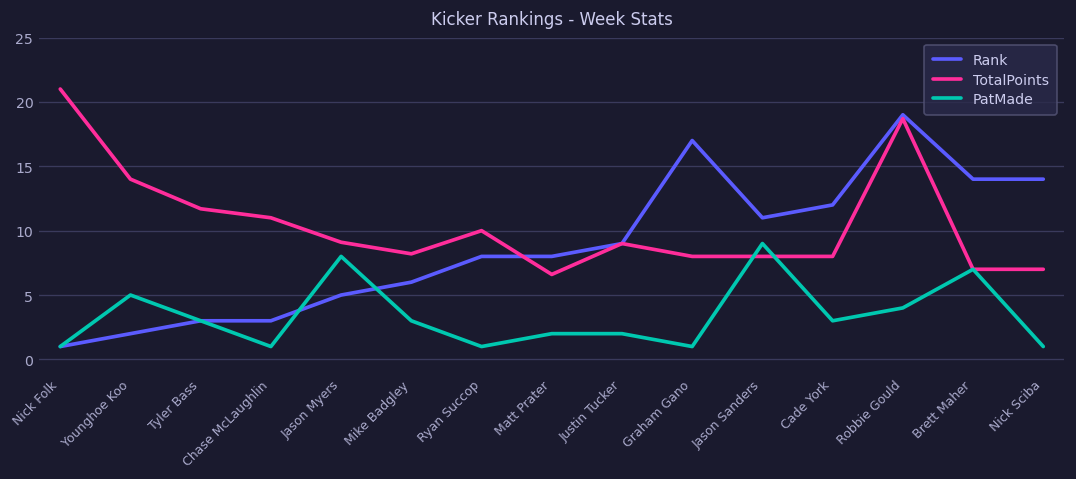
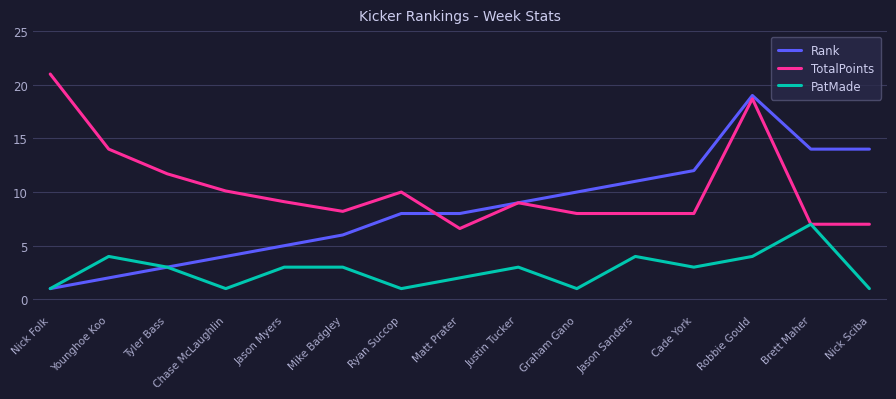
PatMade, Younghoe Koo: 5 -> 4
Rank, Chase McLaughlin: 3 -> 4
TotalPoints, Chase McLaughlin: 11.0 -> 10.1
PatMade, Jason Myers: 8 -> 3
PatMade, Justin Tucker: 2 -> 3
Rank, Graham Gano: 17 -> 10
PatMade, Jason Sanders: 9 -> 4
